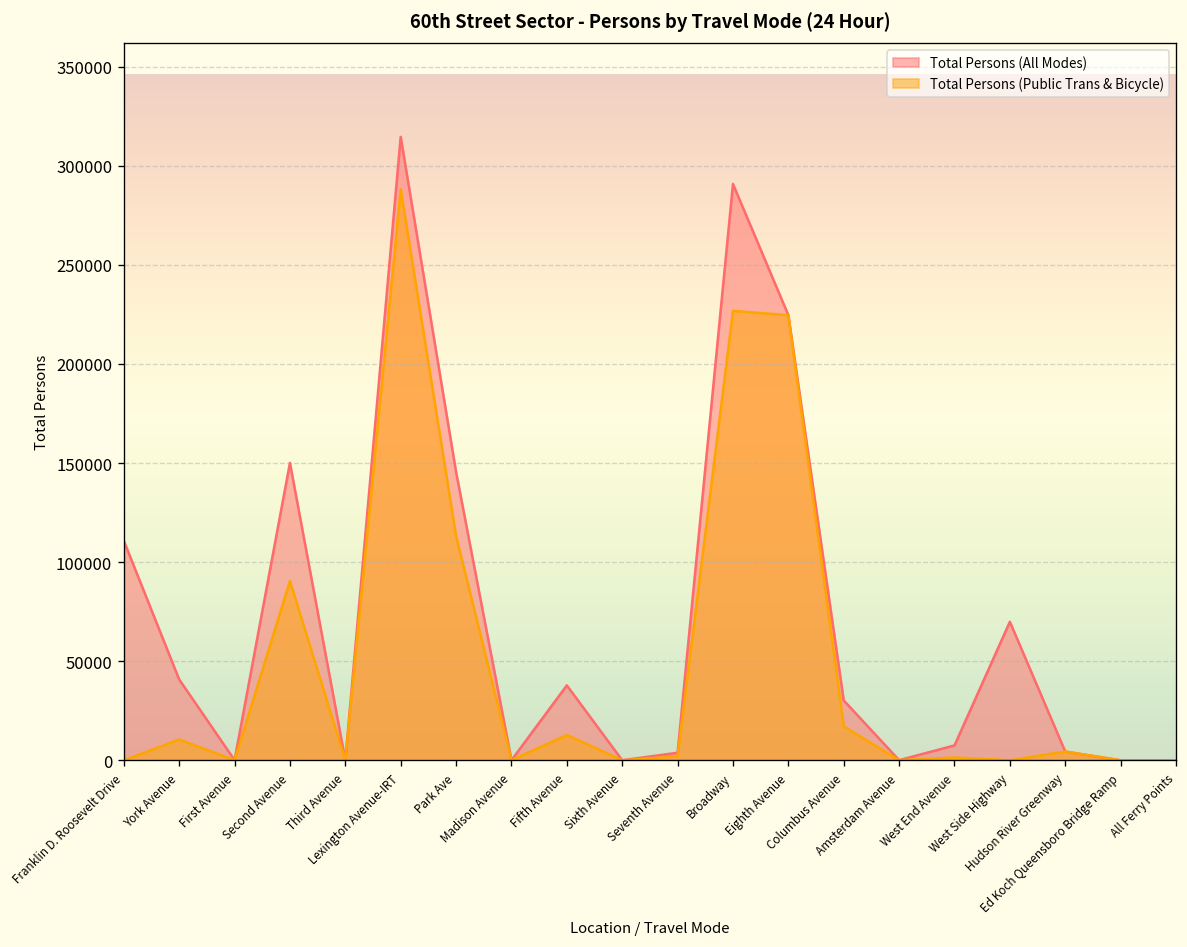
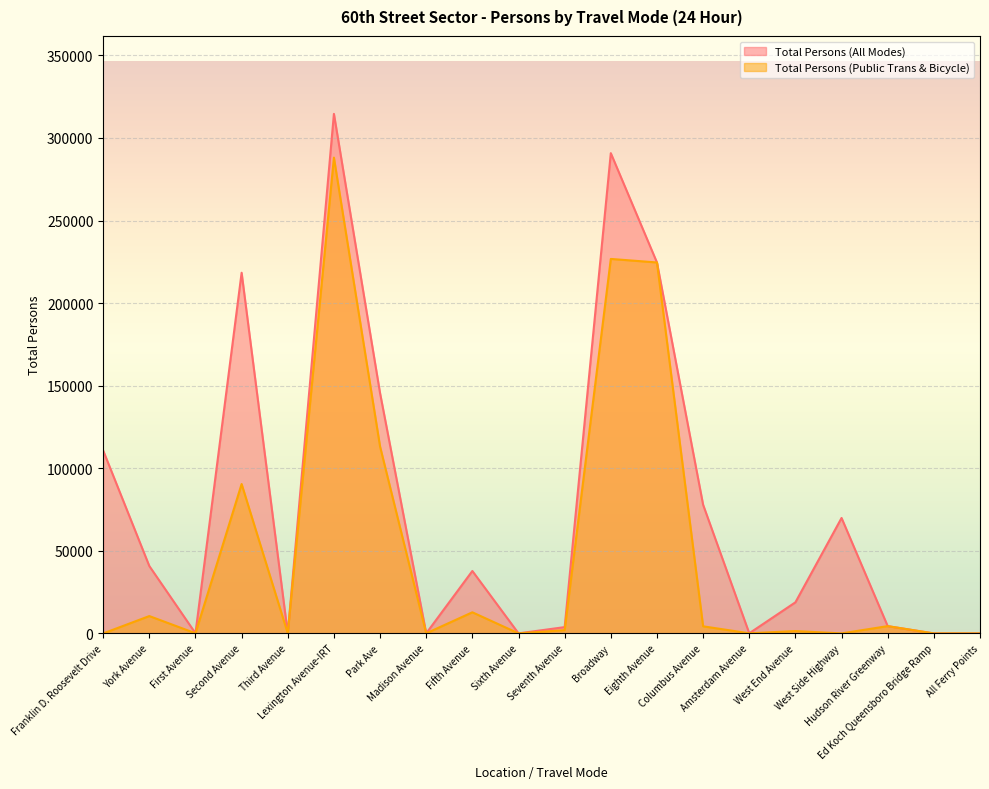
Total Persons (All Modes), Second Avenue: 150000 -> 218000
Total Persons (All Modes), Columbus Avenue: 30000 -> 78000
Total Persons (Public Trans & Bicycle), Columbus Avenue: 17000 -> 4000
Total Persons (All Modes), West End Avenue: 8000 -> 19000
